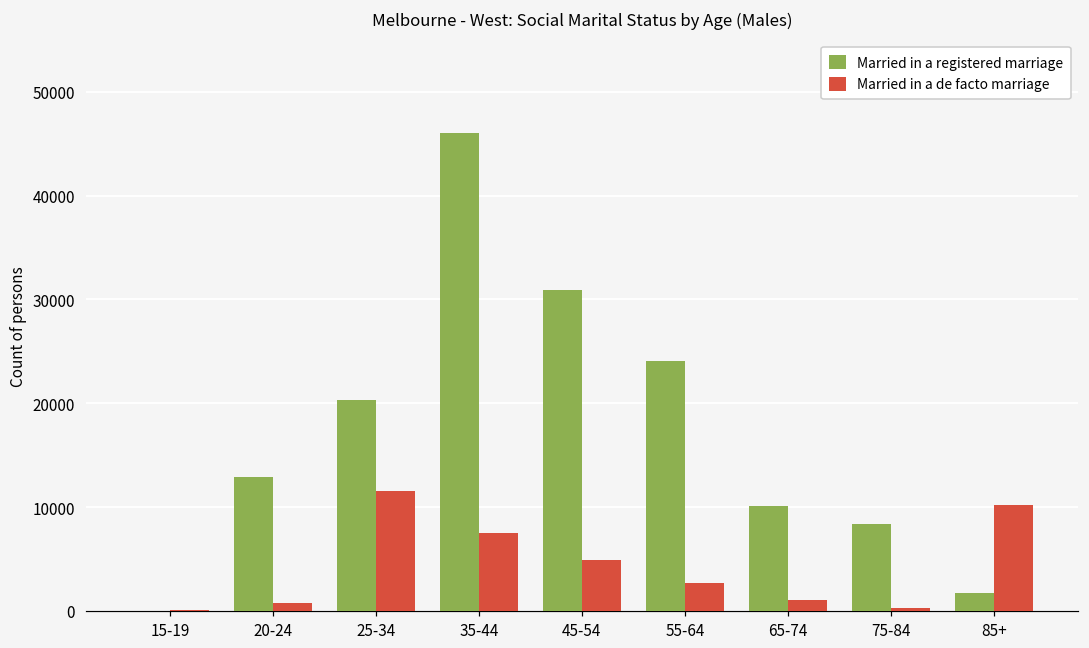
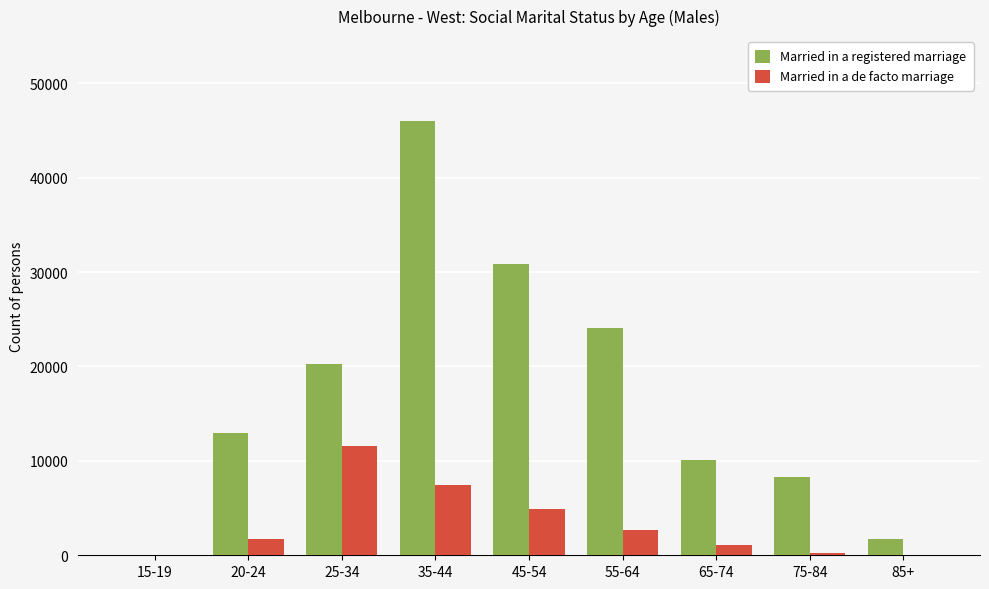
Married in a de facto marriage, 20-24: 1000 -> 2000
Married in a de facto marriage, 85+: 10000 -> 0
